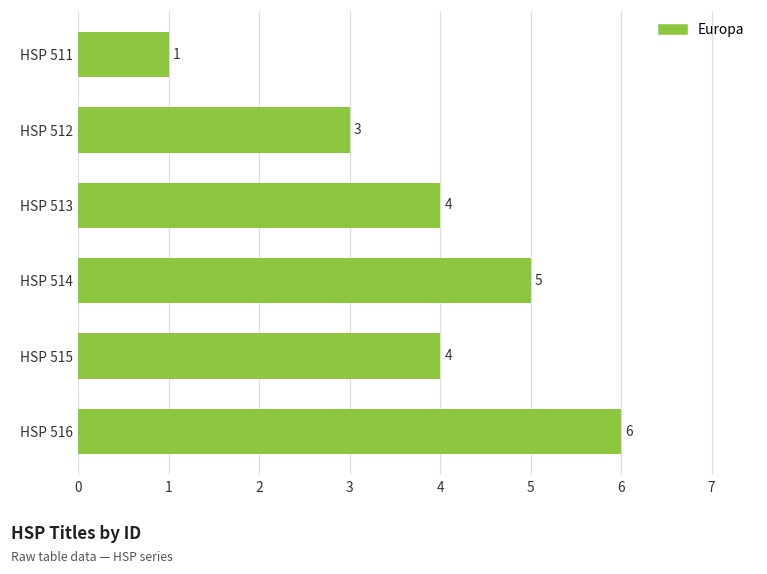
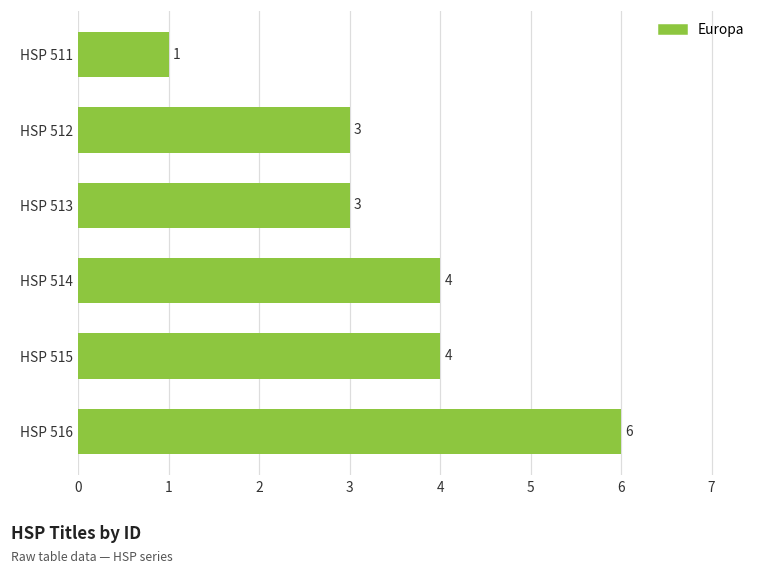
HSP 513: 4 -> 3
HSP 514: 5 -> 4
